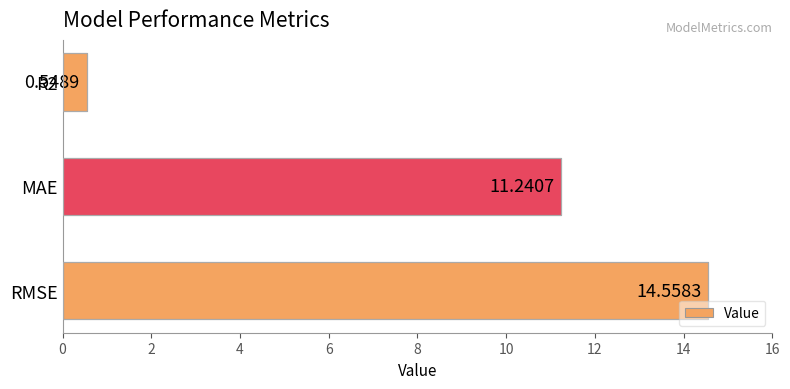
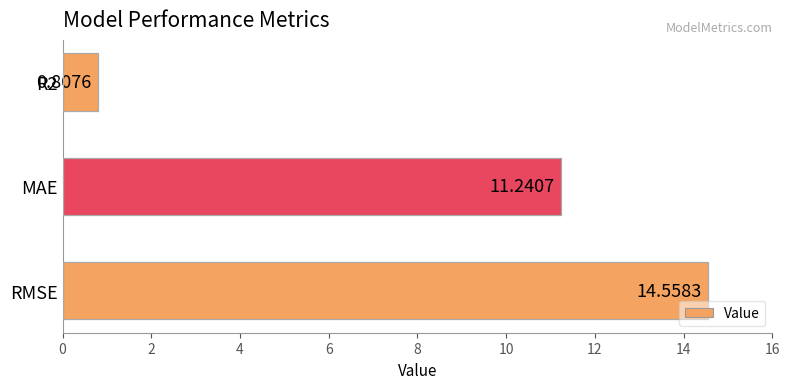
R2: 0.5489 -> 0.8076
